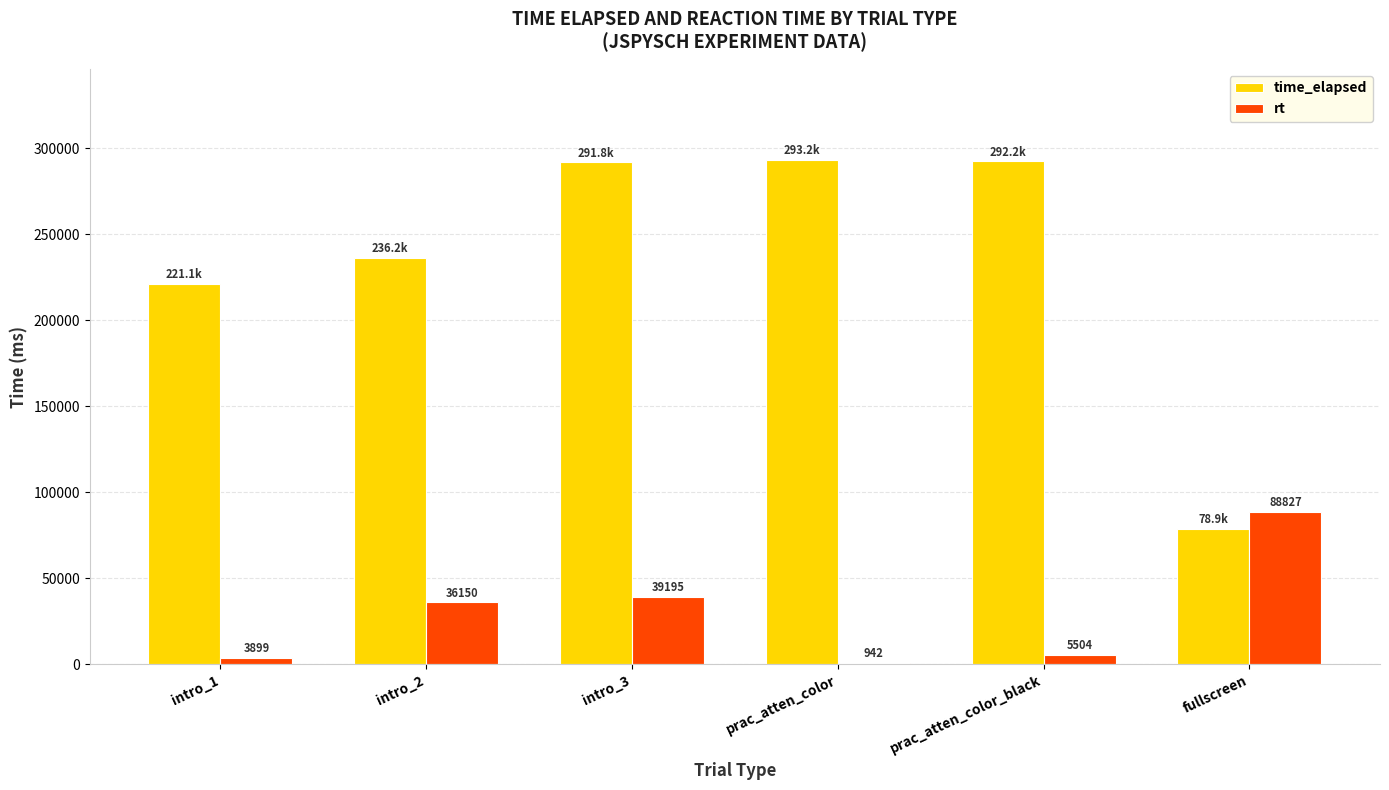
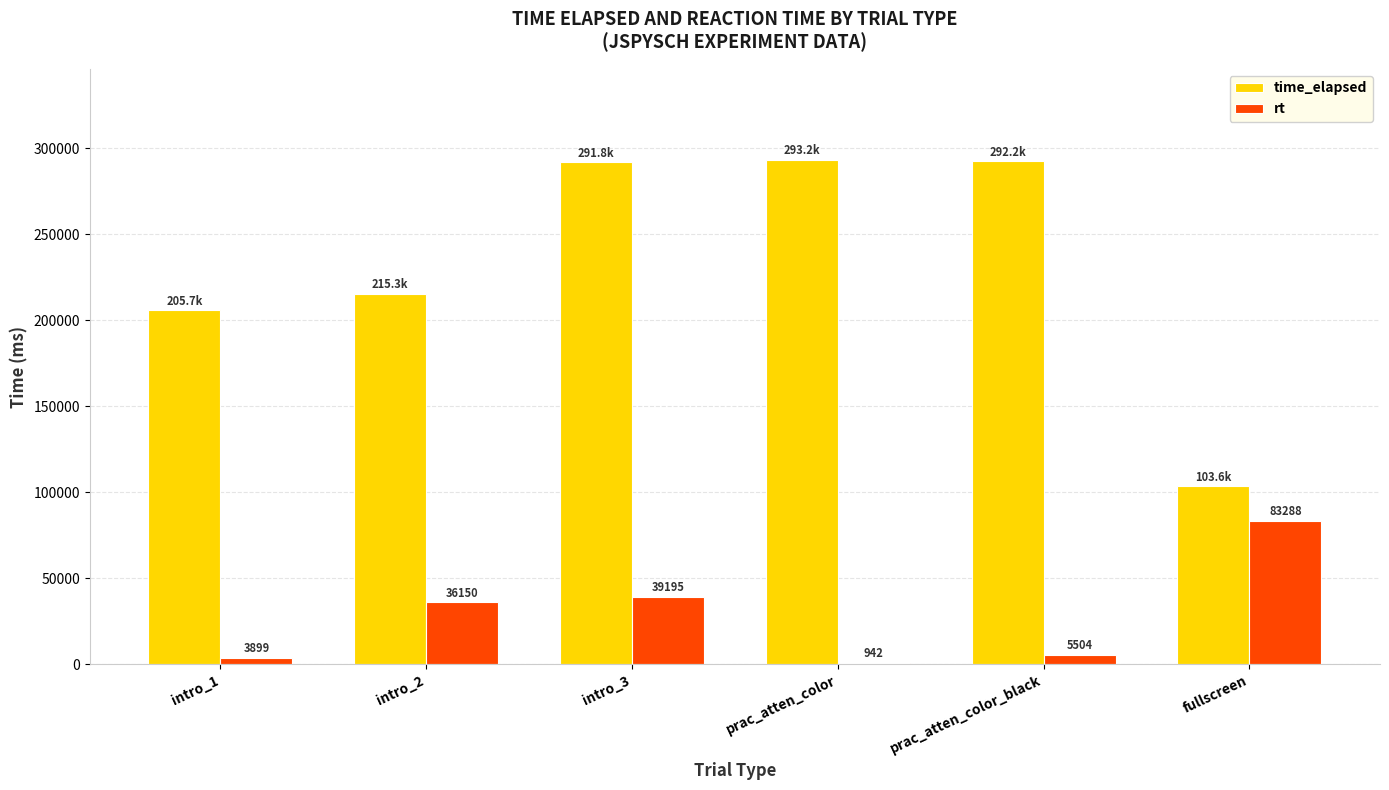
time_elapsed, intro_1: 221.1k -> 205.7k
time_elapsed, intro_2: 236.2k -> 215.3k
time_elapsed, fullscreen: 78.9k -> 103.6k
rt, fullscreen: 88827 -> 83288
